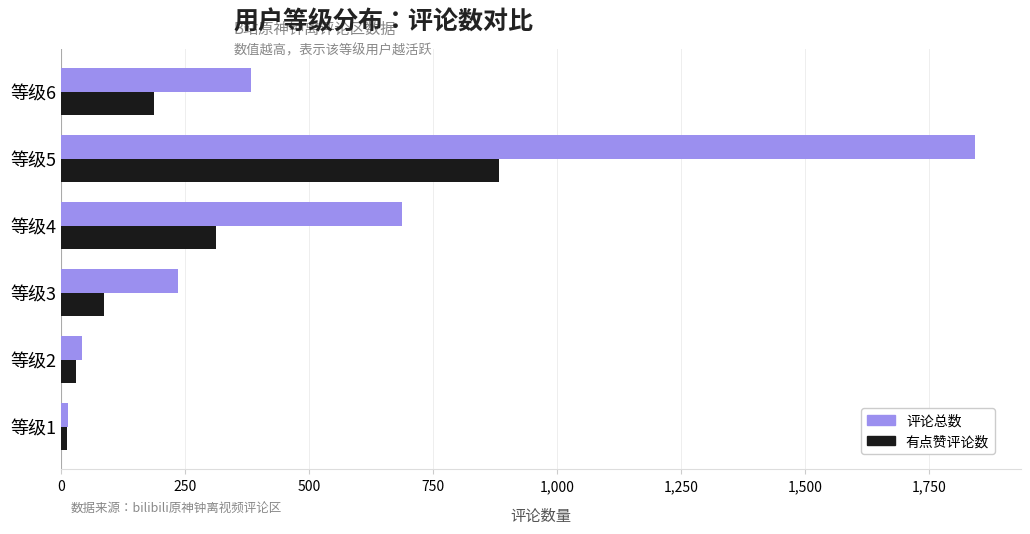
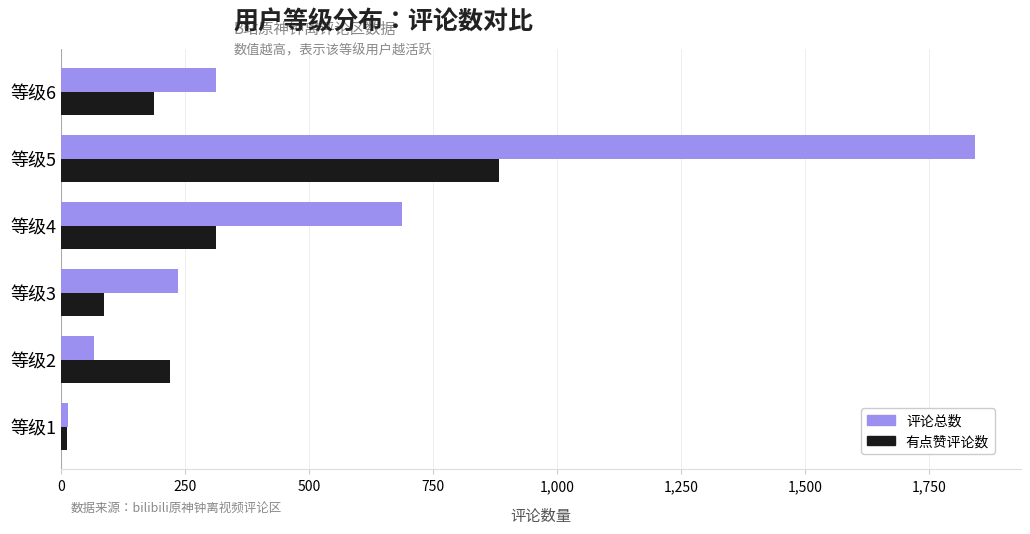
评论总数, 等级6: 380 -> 310
评论总数, 等级2: 40 -> 70
有点赞评论数, 等级2: 30 -> 220
